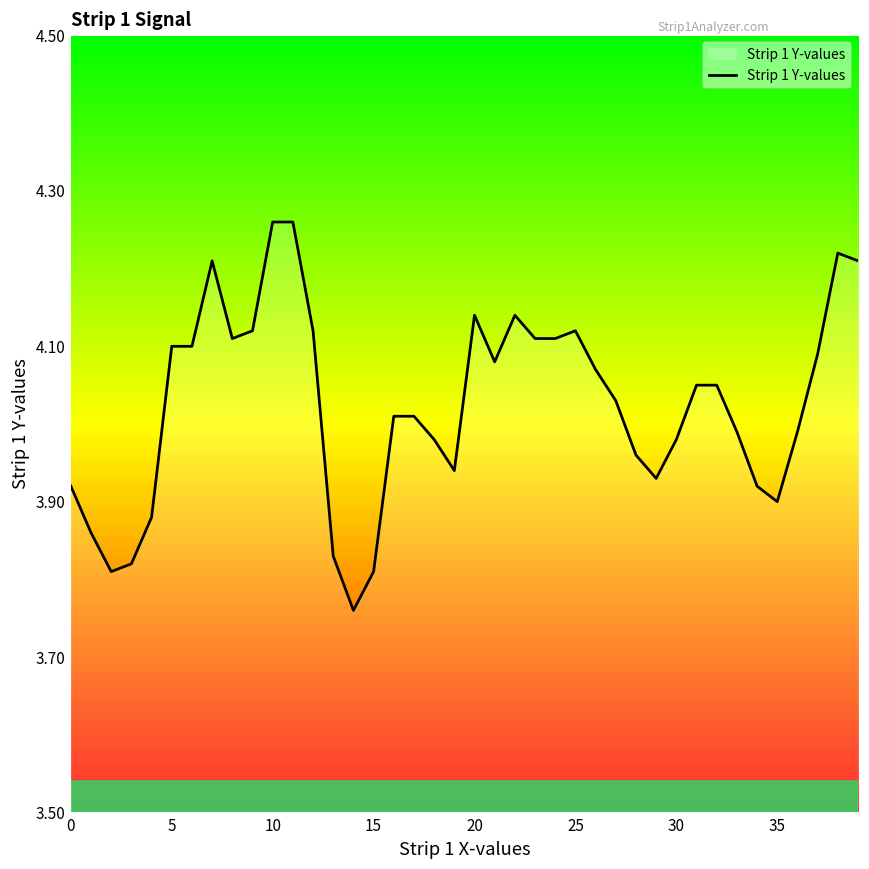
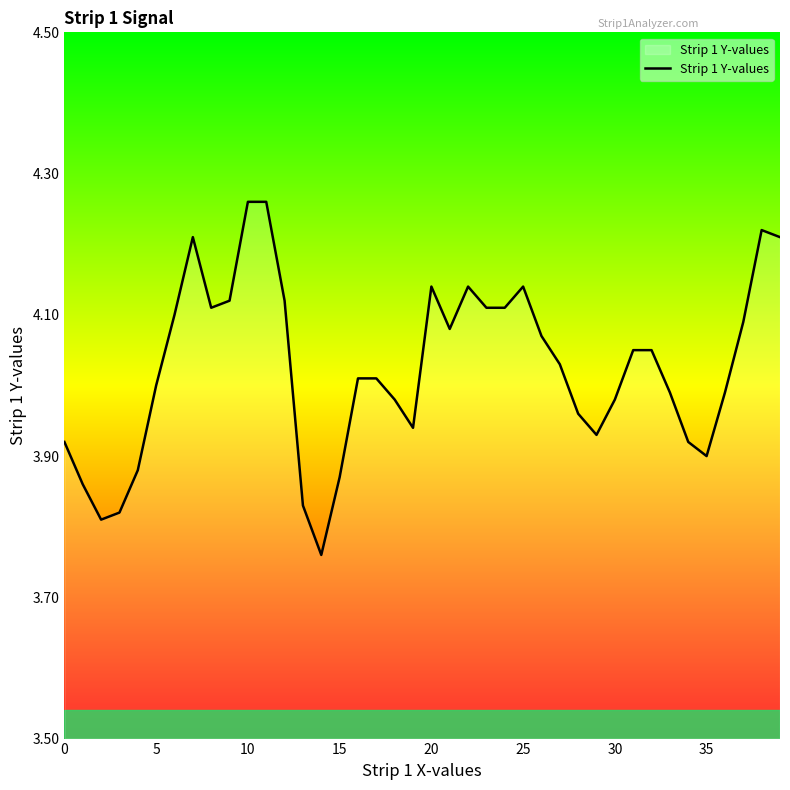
5: 4.1 -> 4.0
15: 3.81 -> 3.87
25: 4.12 -> 4.14
